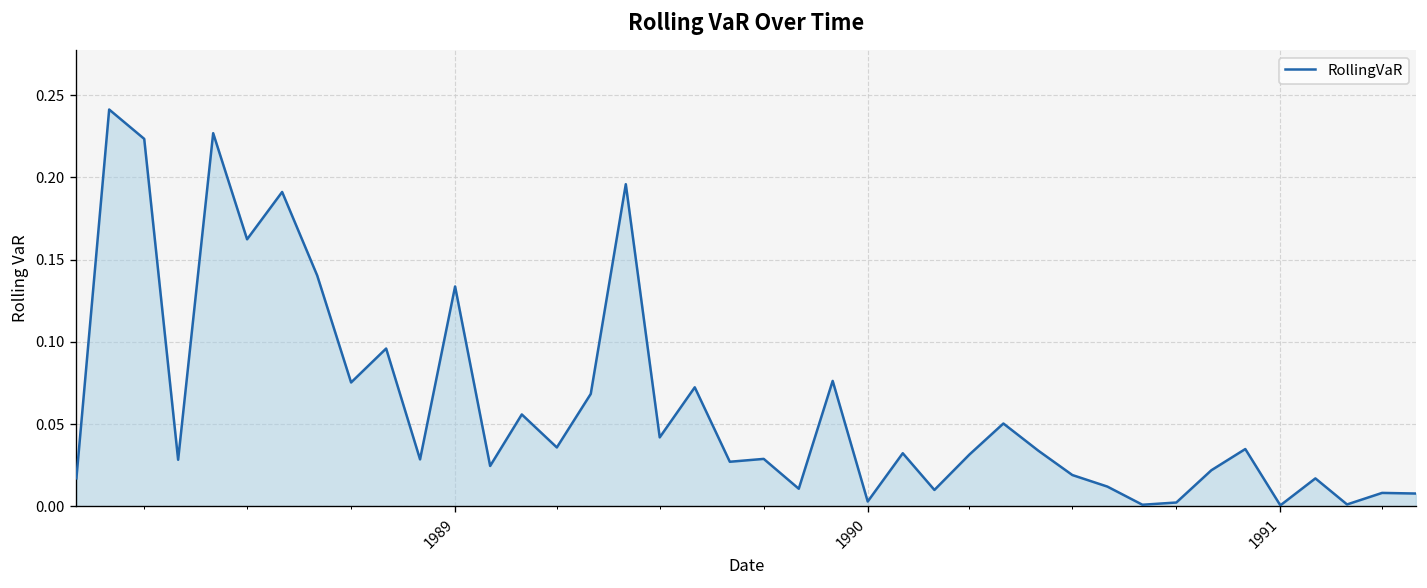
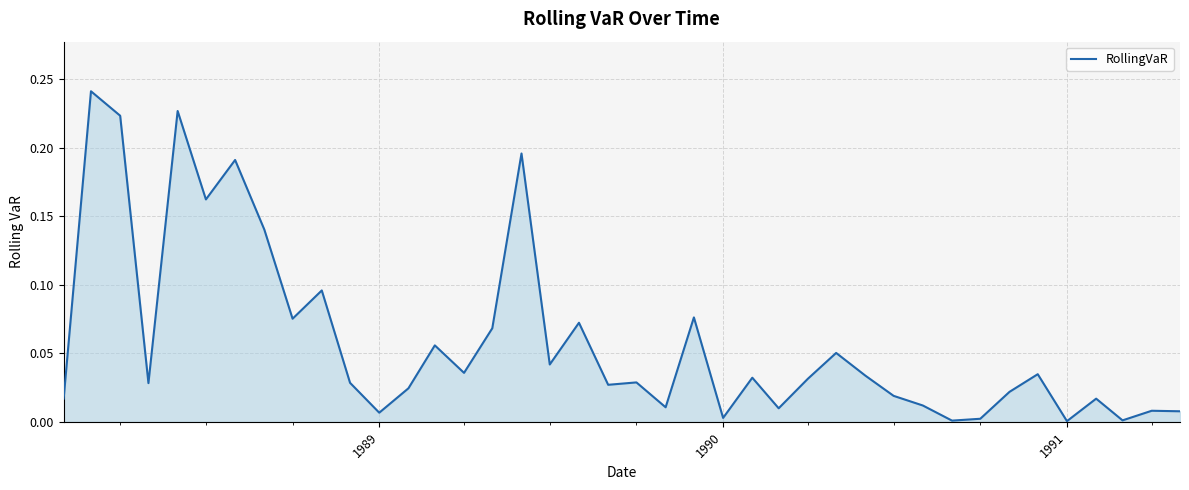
1989: 0.134 -> 0.007
